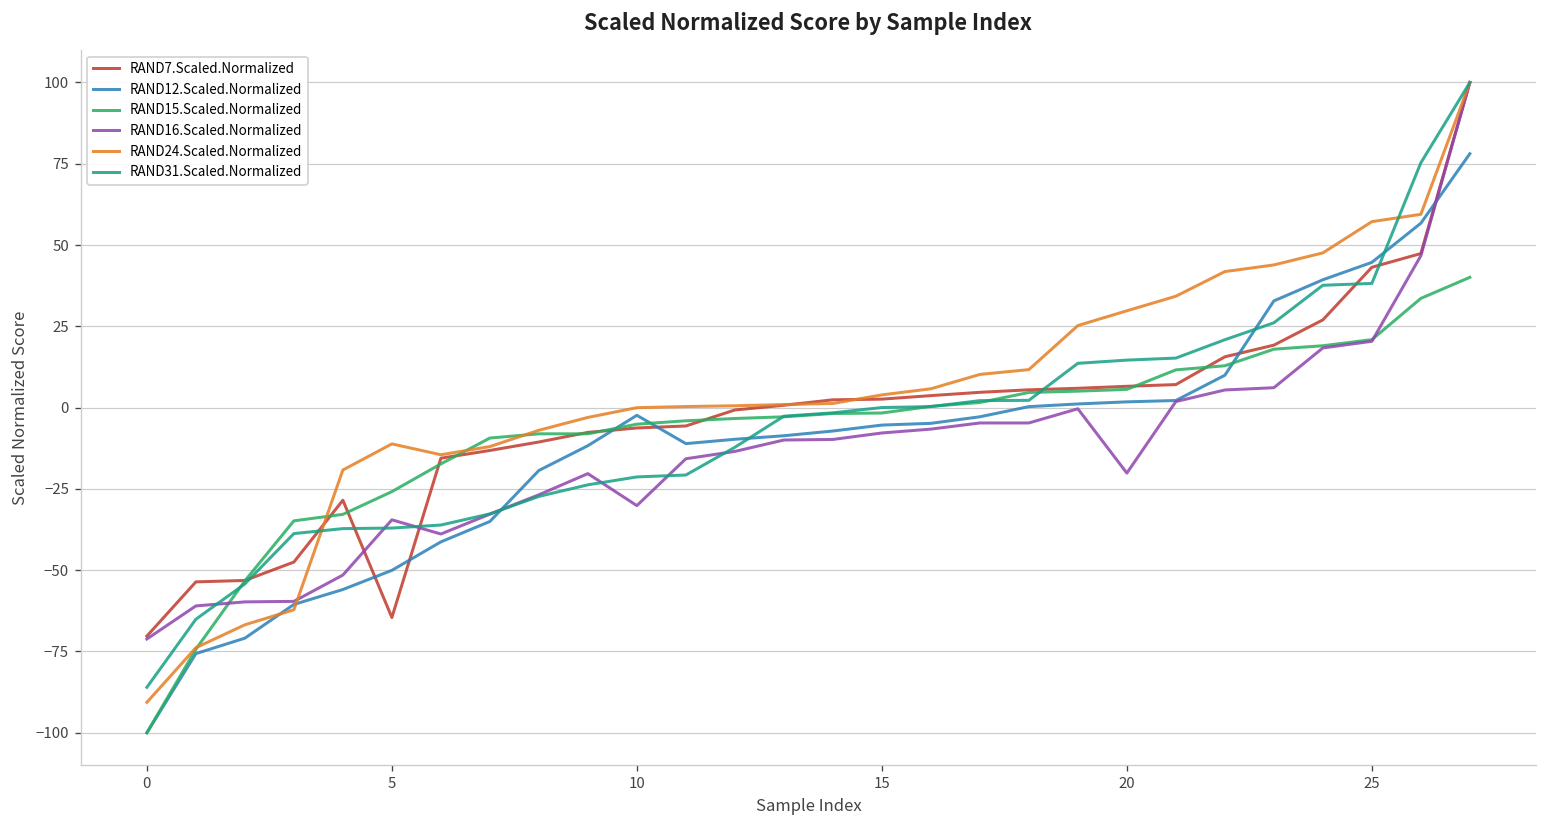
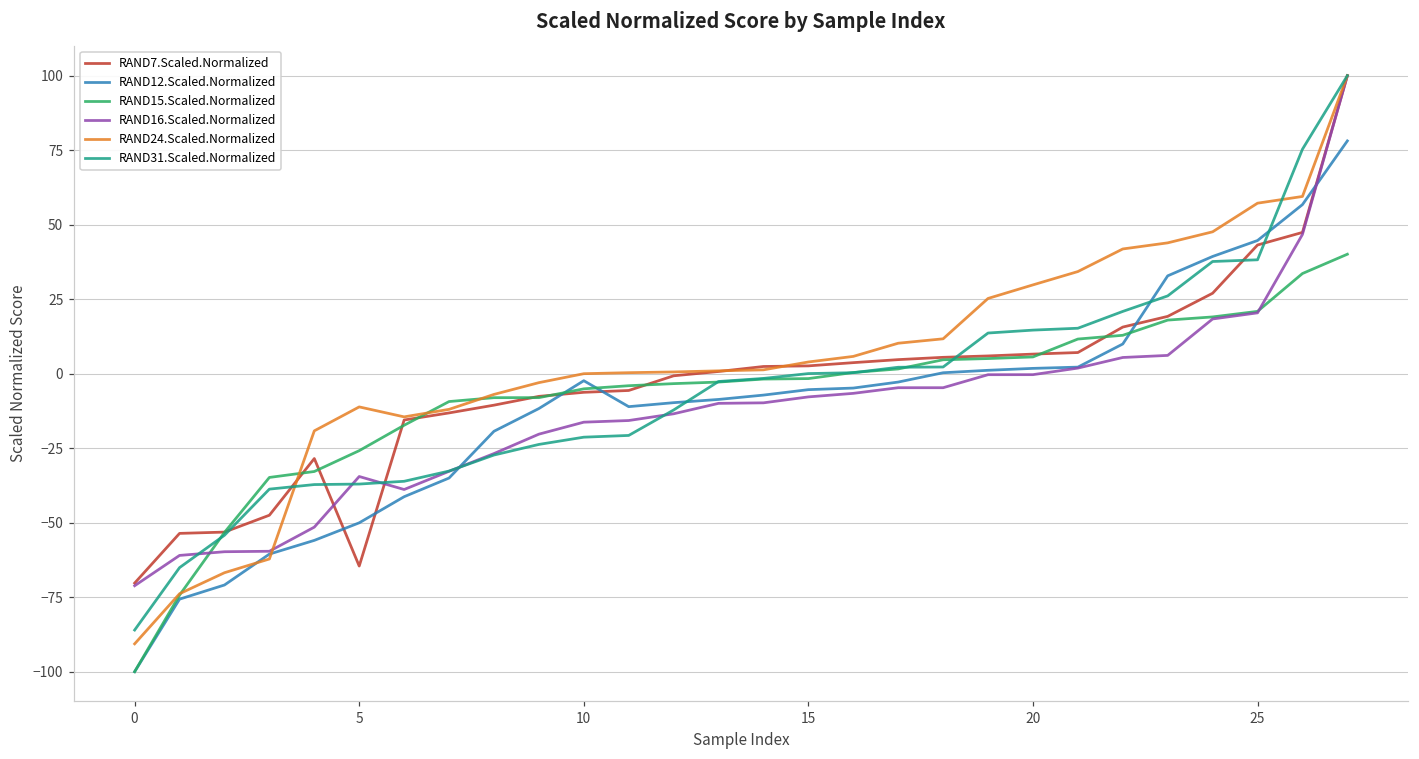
RAND16.Scaled.Normalized, 10: -30 -> -16
RAND16.Scaled.Normalized, 20: -20 -> 0
